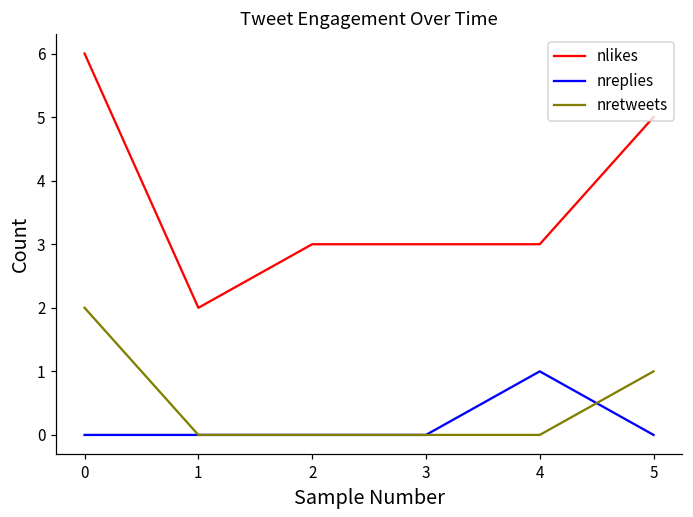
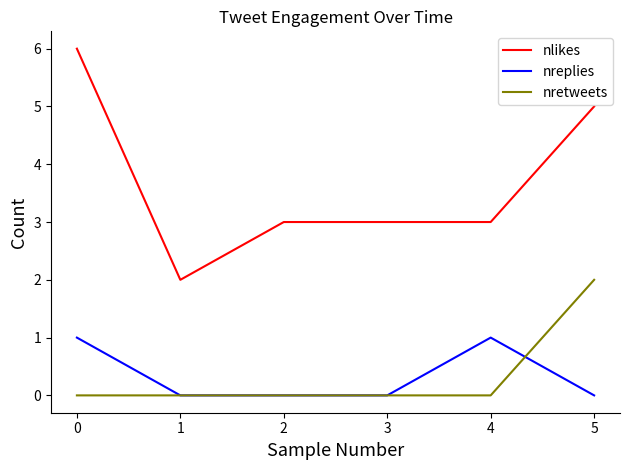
nreplies, 0: 0 -> 1
nretweets, 0: 2 -> 0
nretweets, 5: 1 -> 2
